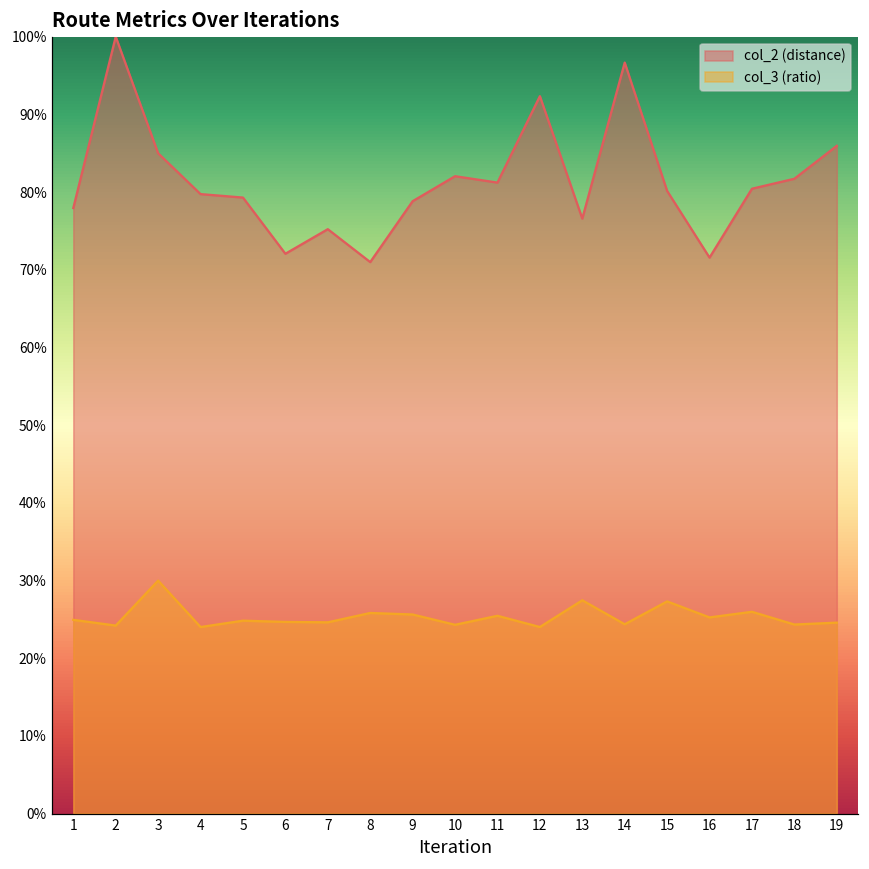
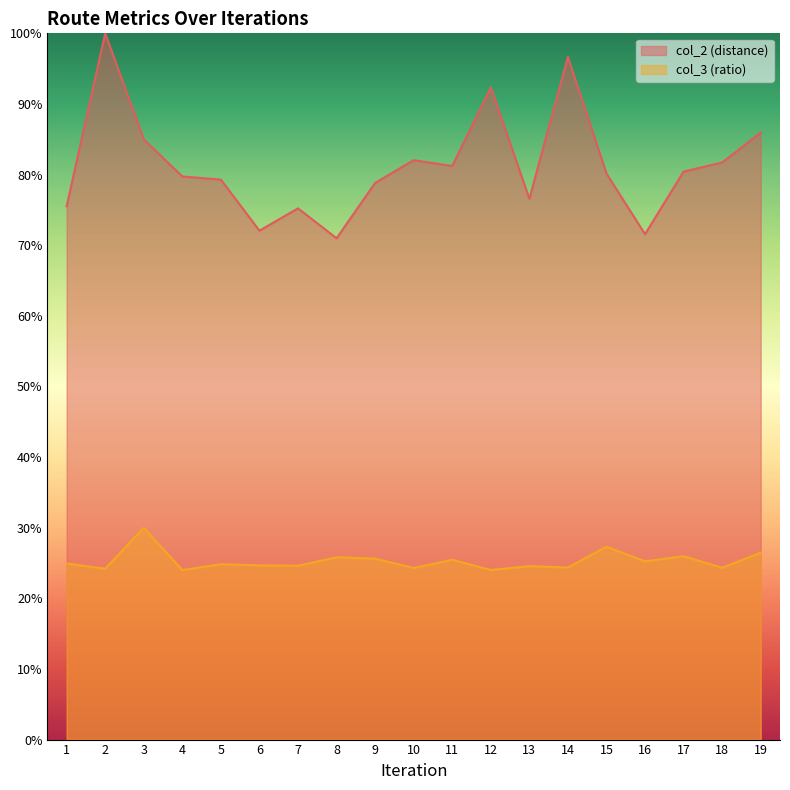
col_2 (distance), 1: 78% -> 76%
col_3 (ratio), 13: 27% -> 25%
col_3 (ratio), 19: 25% -> 26%
